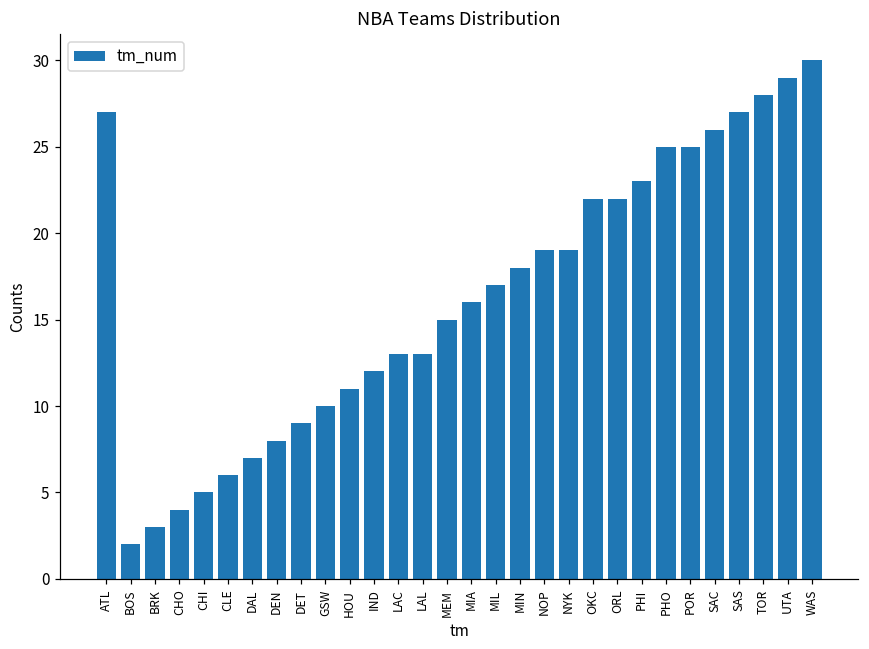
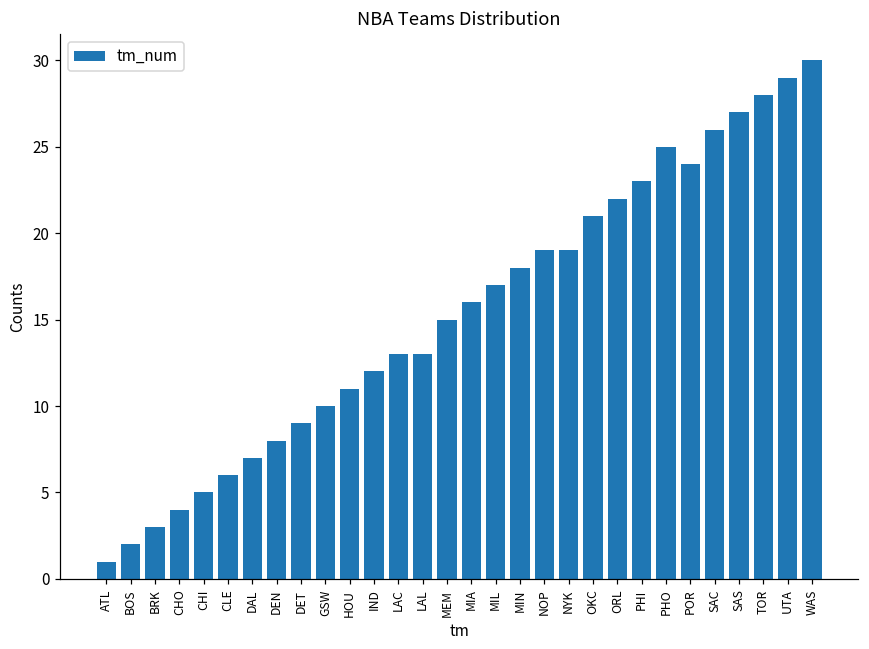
ATL: 27 -> 1
OKC: 22 -> 21
POR: 25 -> 24
